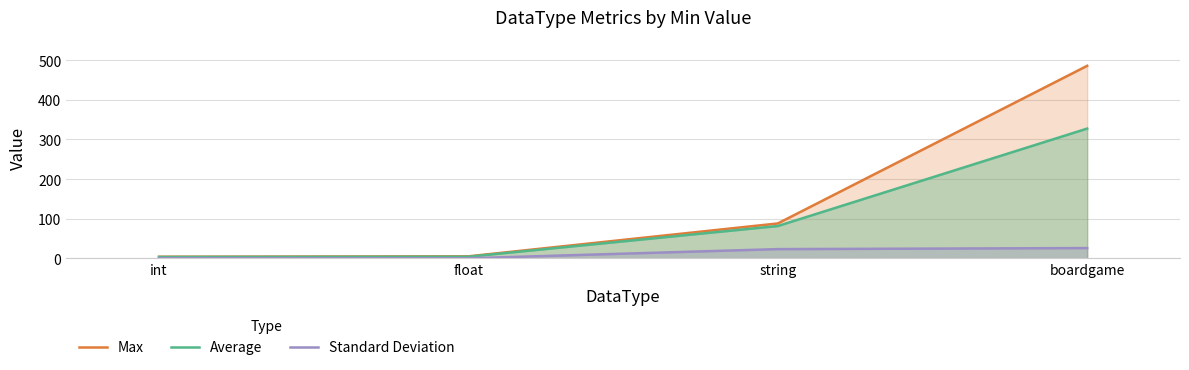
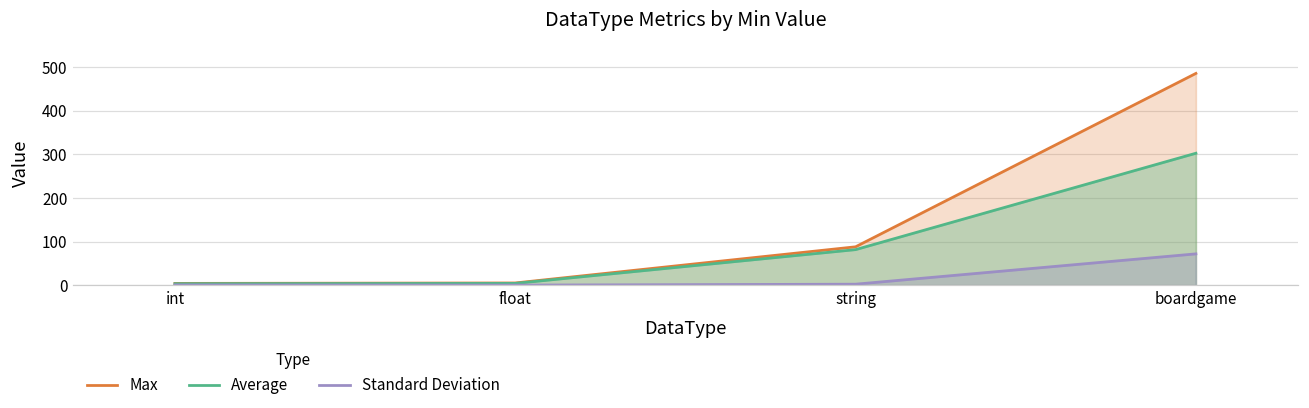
Standard Deviation, string: 20 -> 0
Average, boardgame: 330 -> 300
Standard Deviation, boardgame: 30 -> 70
